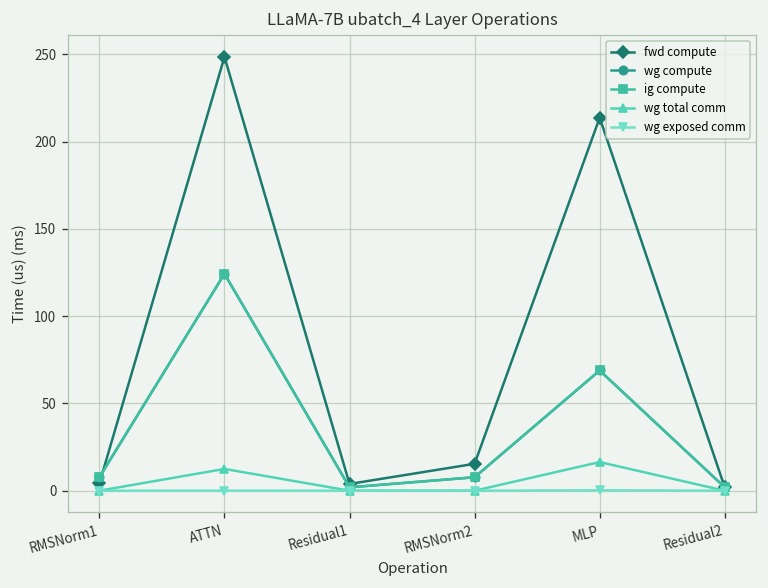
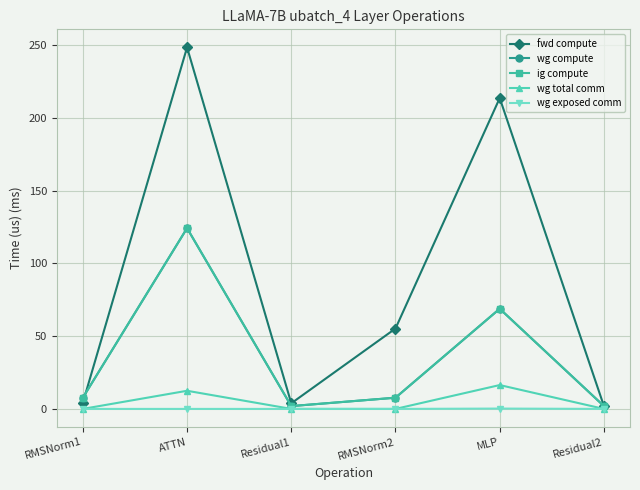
fwd compute, RMSNorm2: 15 -> 55
